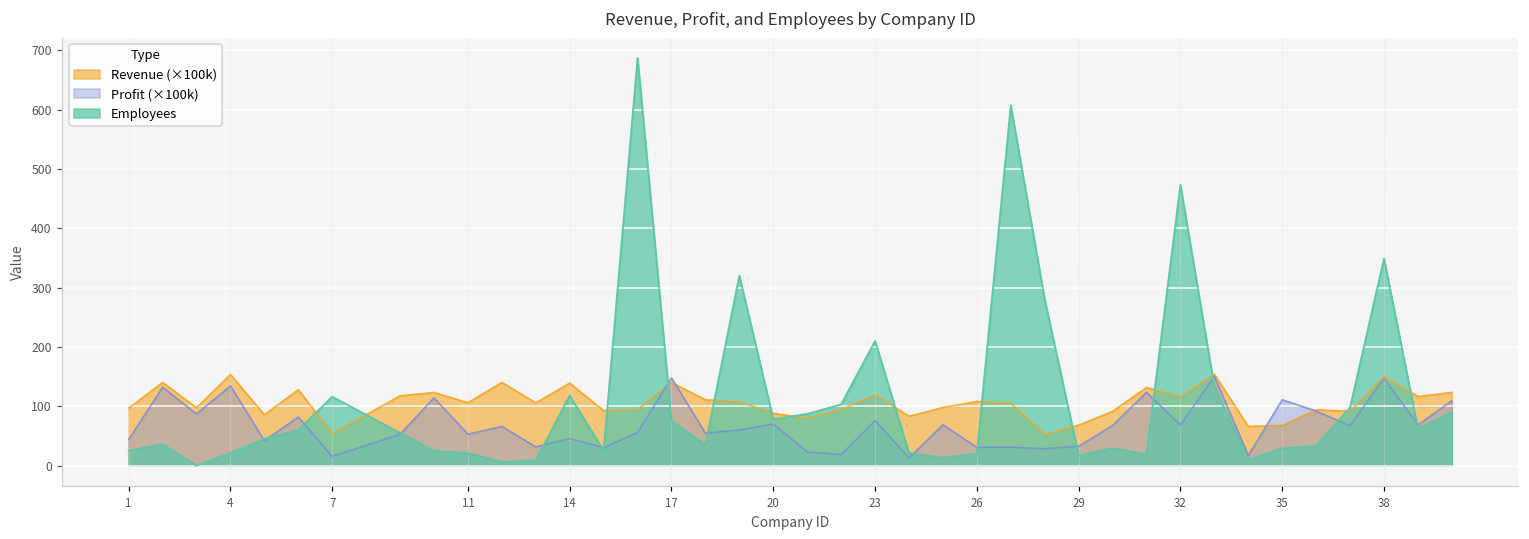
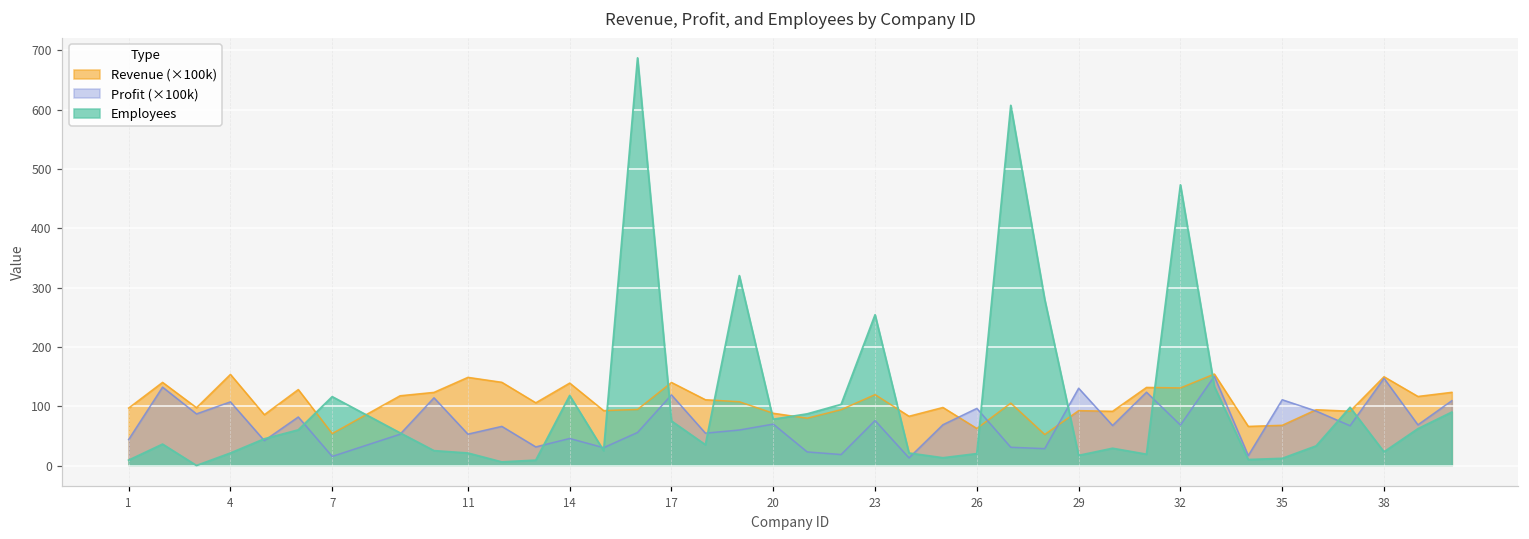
Employees, 1: 30 -> 10
Profit (×100k), 4: 130 -> 110
Revenue (×100k), 11: 110 -> 150
Profit (×100k), 17: 150 -> 120
Employees, 23: 210 -> 250
Revenue (×100k), 26: 110 -> 60
Profit (×100k), 26: 30 -> 100
Revenue (×100k), 29: 70 -> 90
Profit (×100k), 29: 30 -> 130
Revenue (×100k), 32: 120 -> 130
Employees, 35: 30 -> 10
Employees, 38: 350 -> 20
